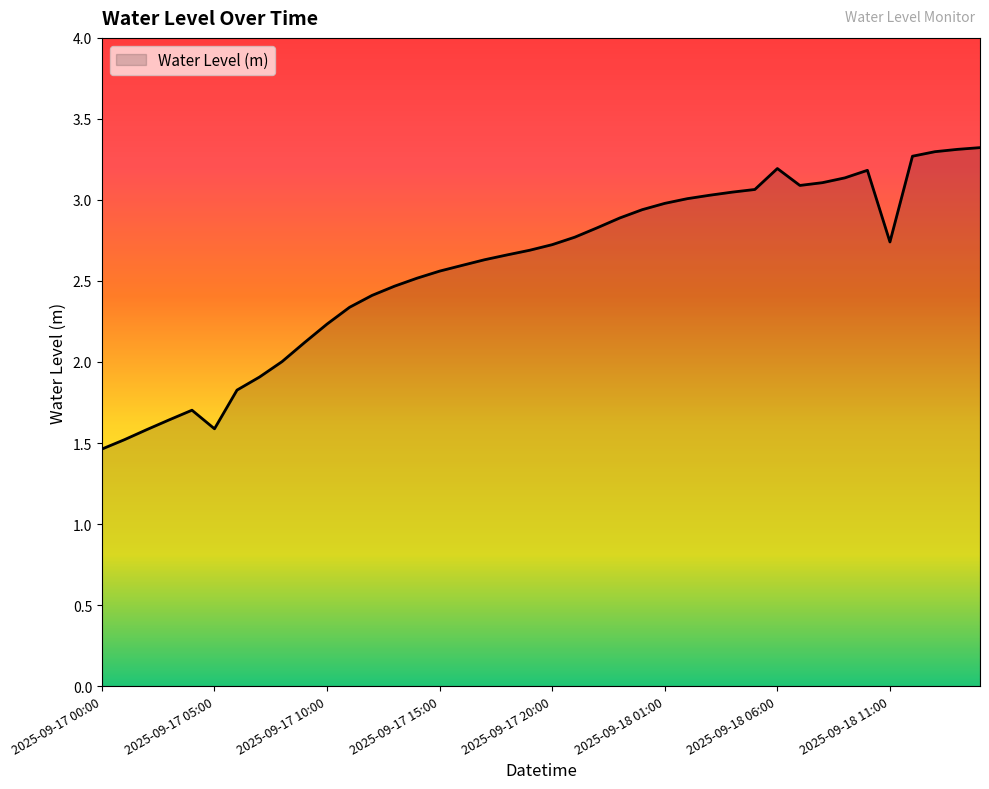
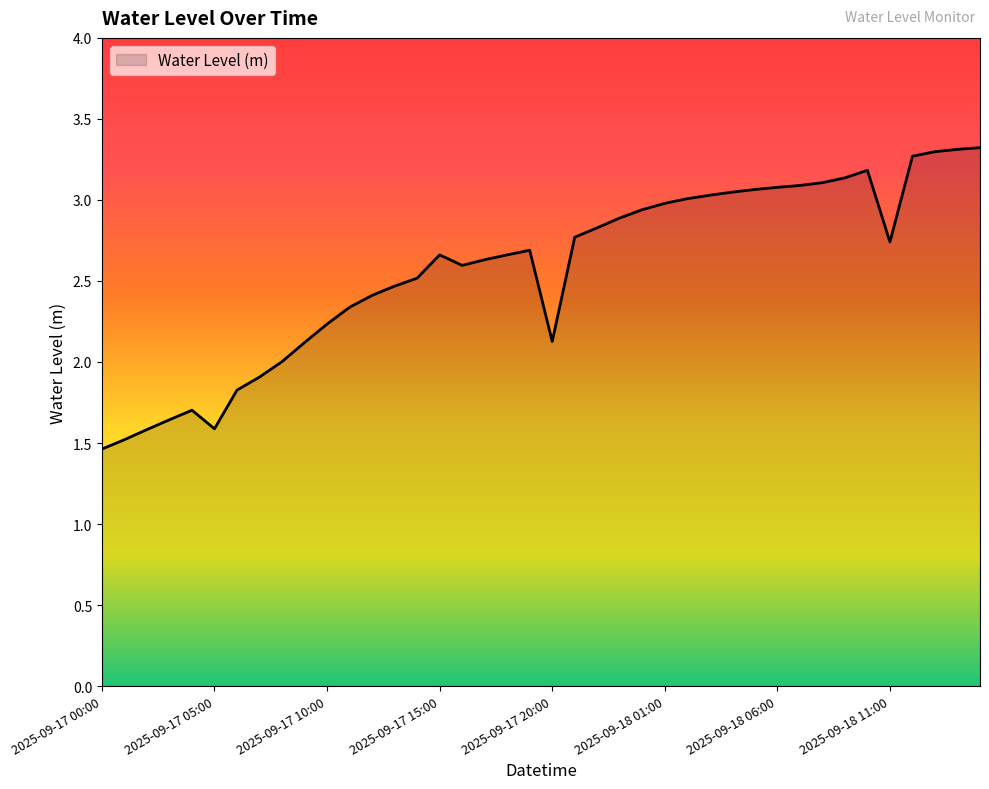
2025-09-17 15:00: 2.56 -> 2.66
2025-09-17 20:00: 2.72 -> 2.13
2025-09-18 06:00: 3.19 -> 3.08
